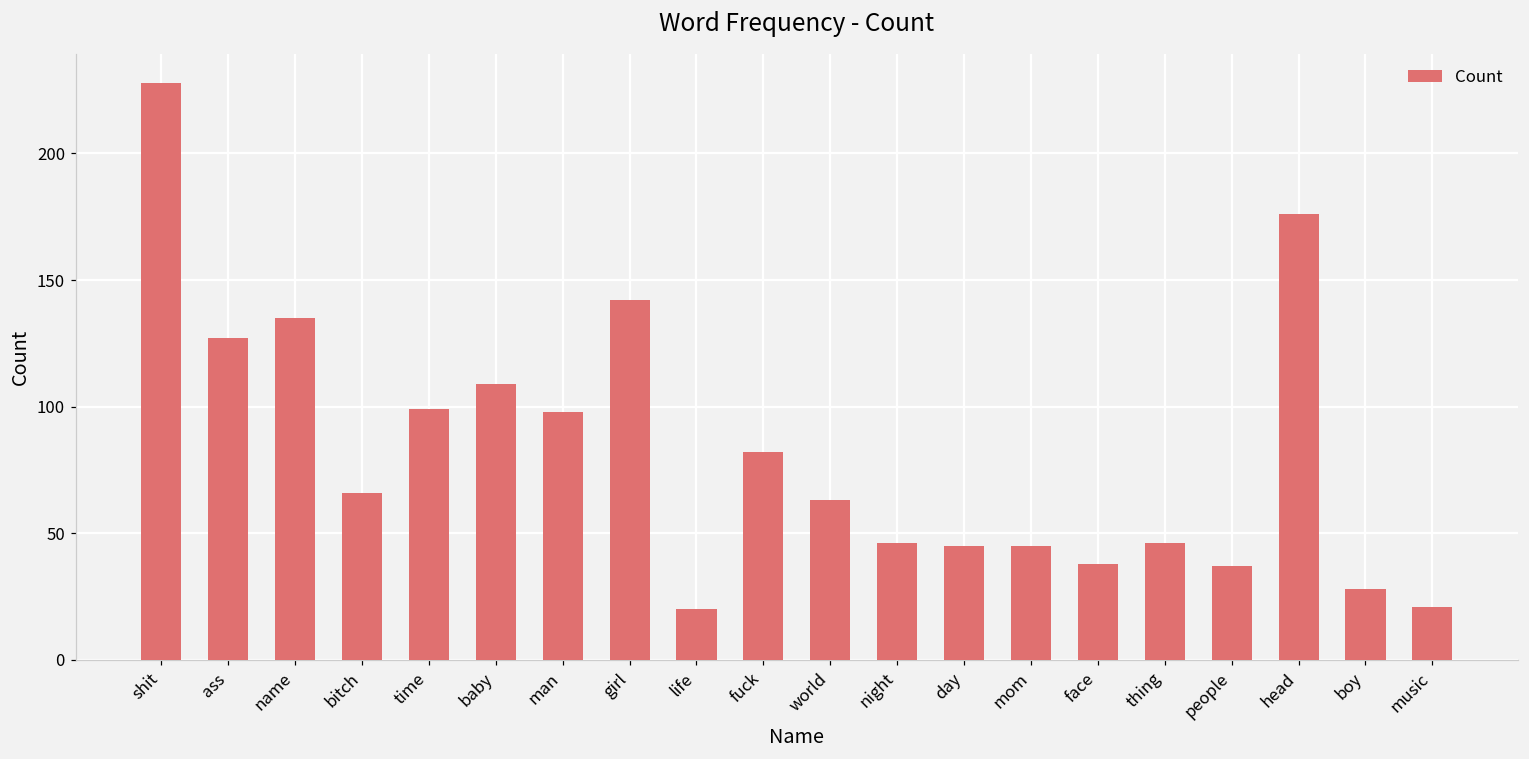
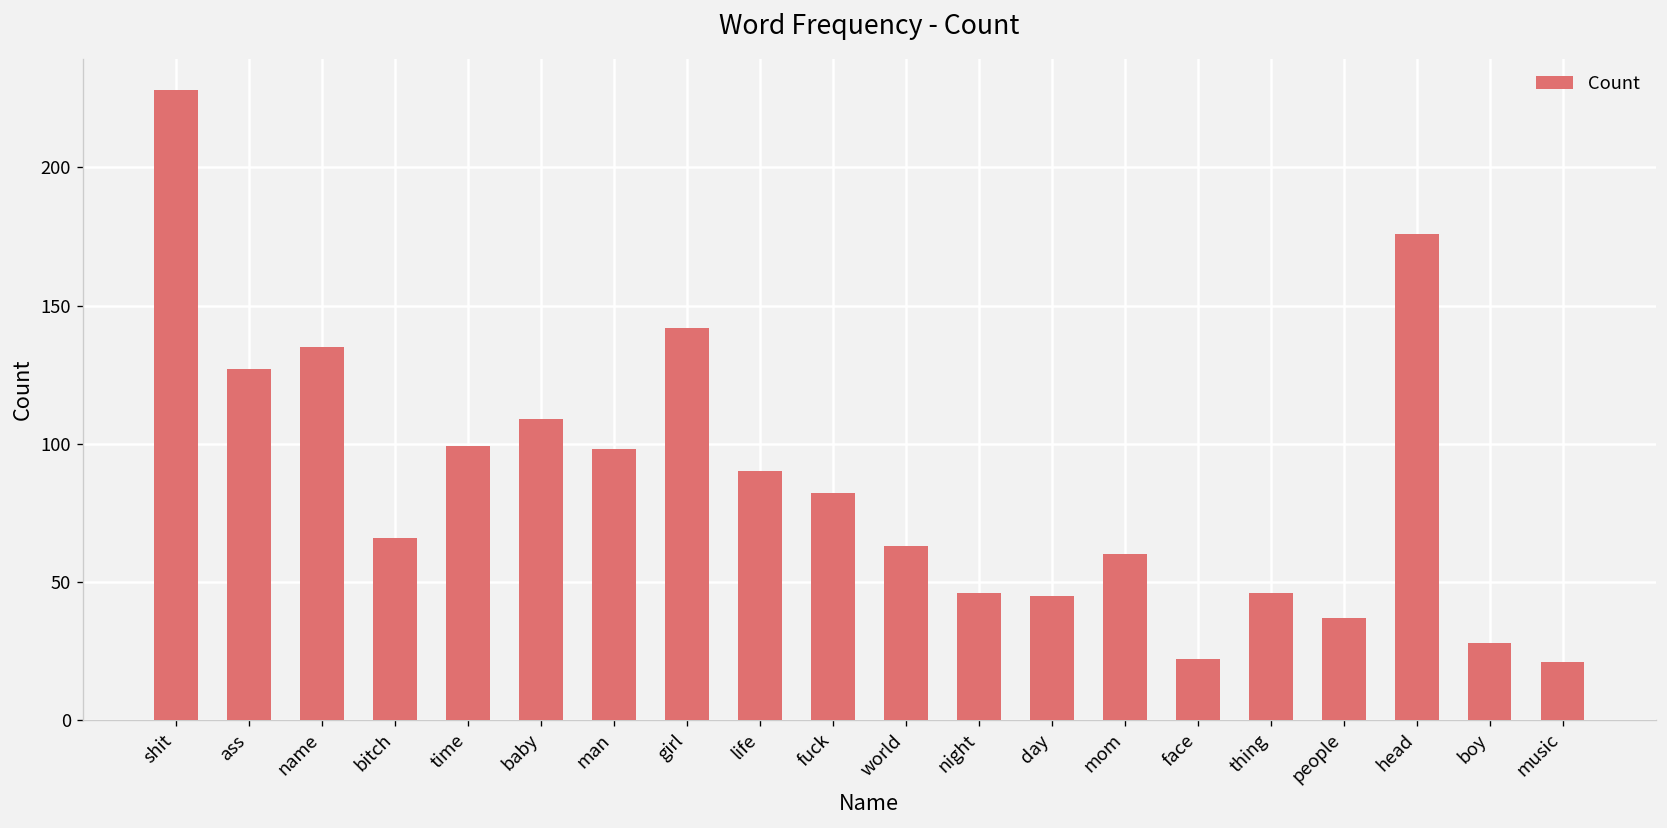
life: 20 -> 90
mom: 45 -> 60
face: 38 -> 22
